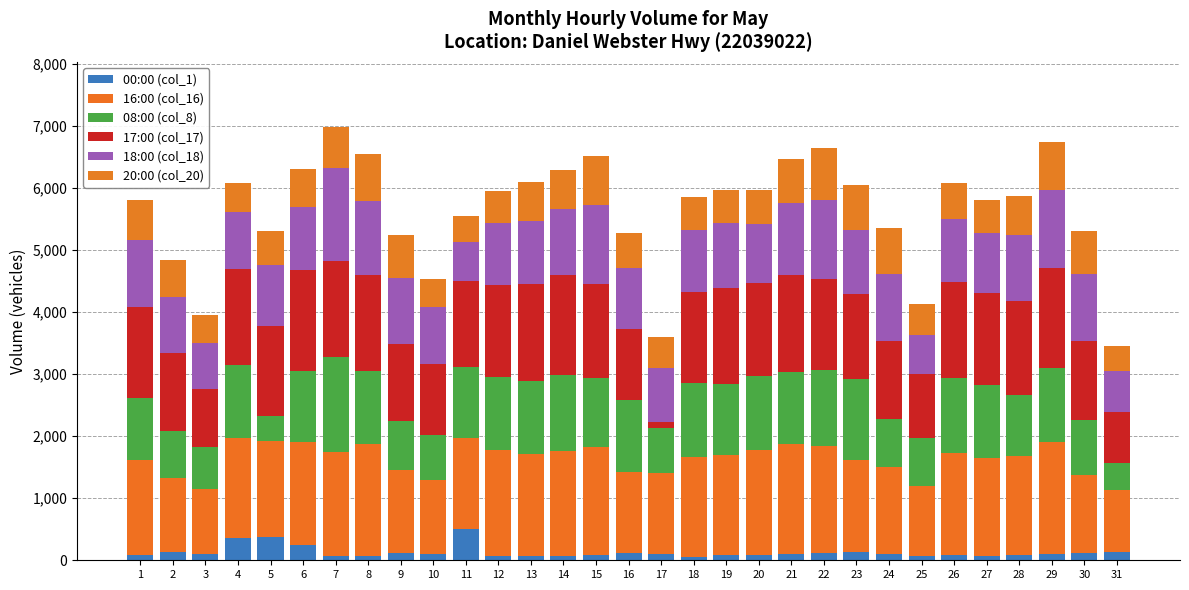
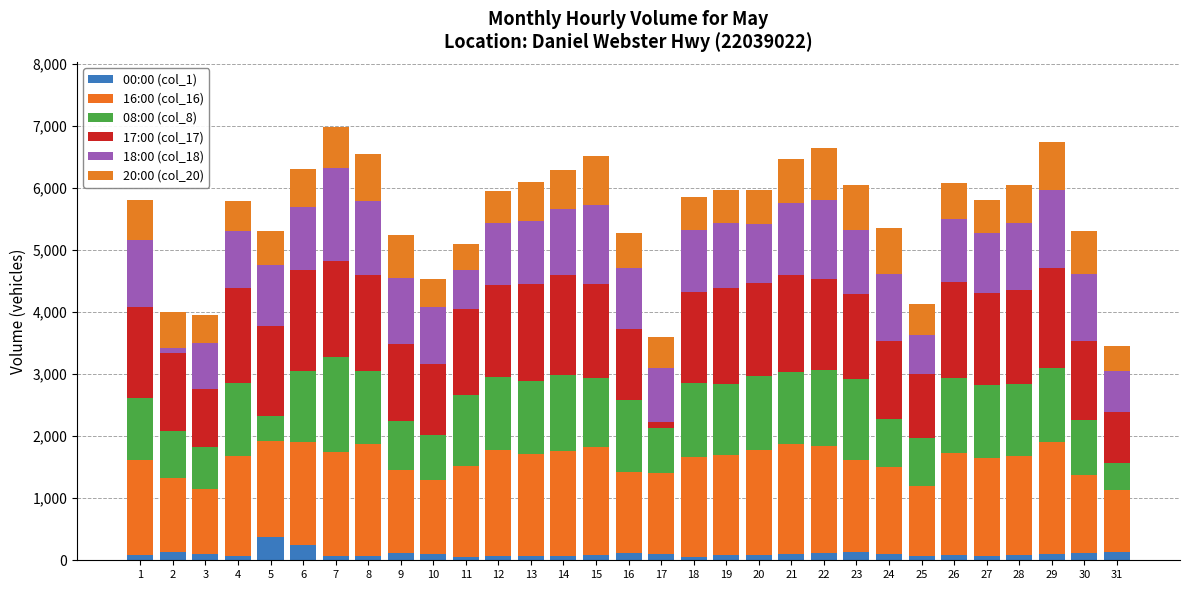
18:00 (col_18), 2: 900 -> 100
00:00 (col_1), 4: 400 -> 100
00:00 (col_1), 11: 500 -> 0
08:00 (col_8), 28: 1,000 -> 1,200
